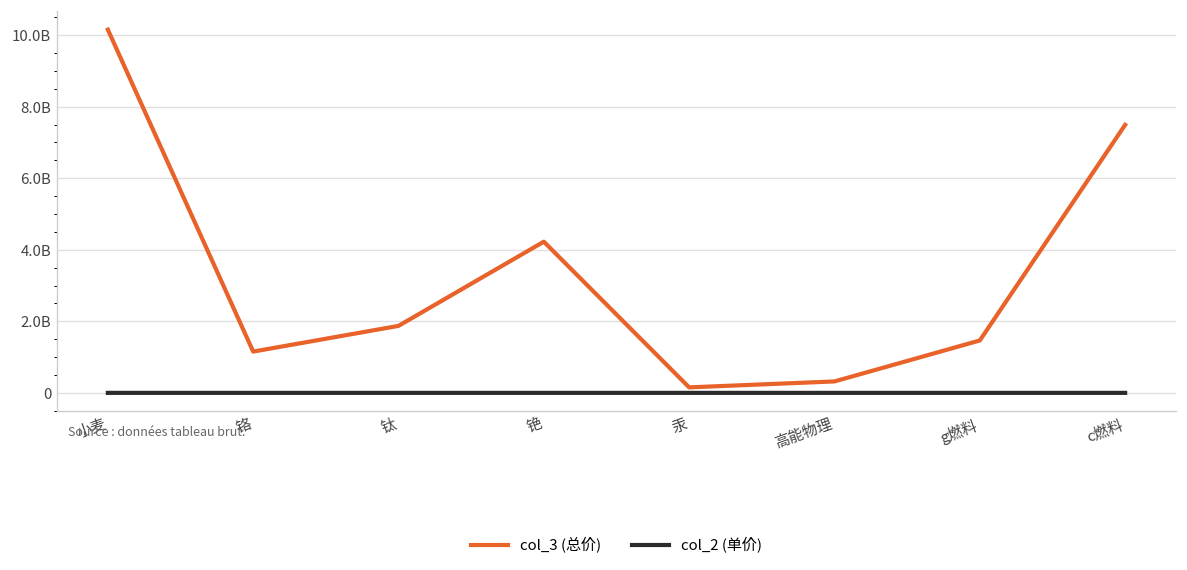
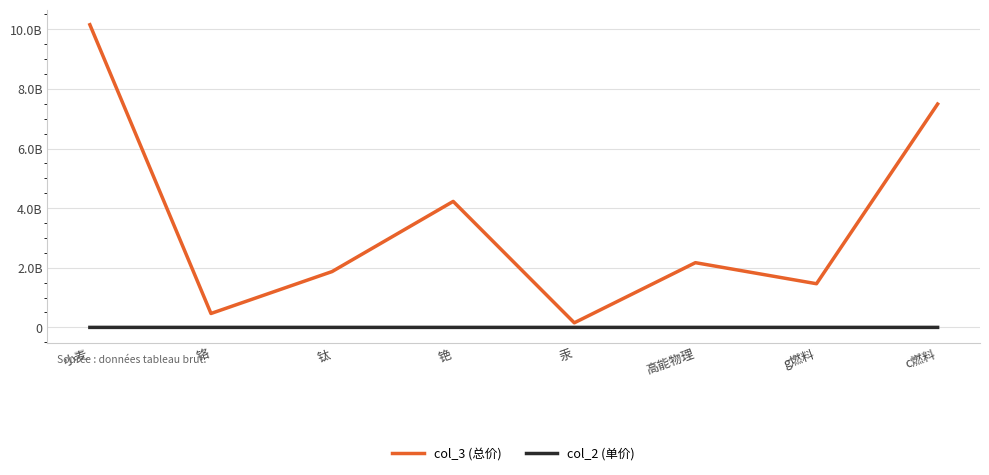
col_3 (总价), 铬: 1200000000 -> 500000000
col_3 (总价), 高能物理: 300000000 -> 2200000000
